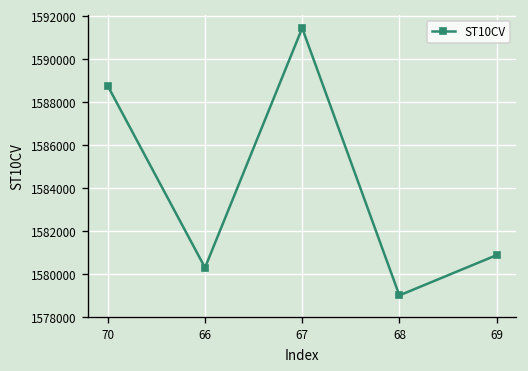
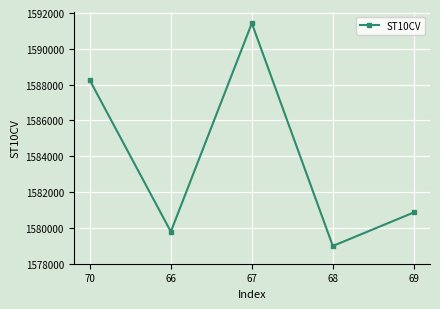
70: 1588700 -> 1588200
66: 1580300 -> 1579800
